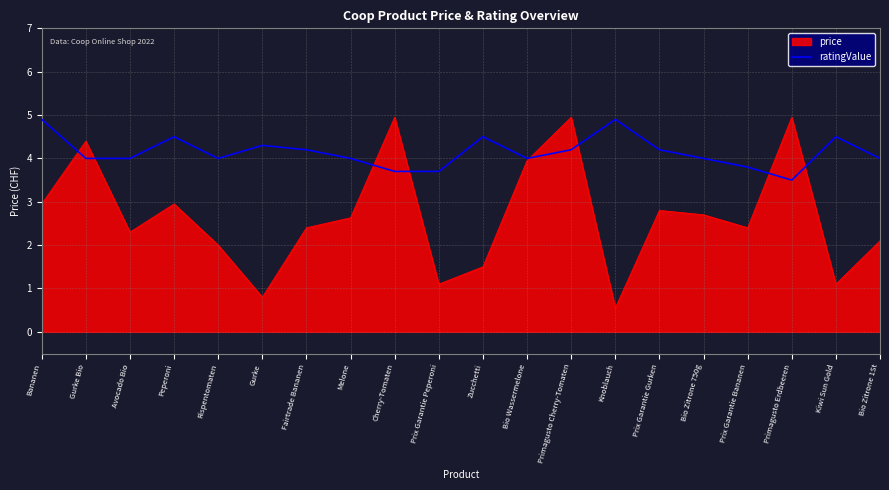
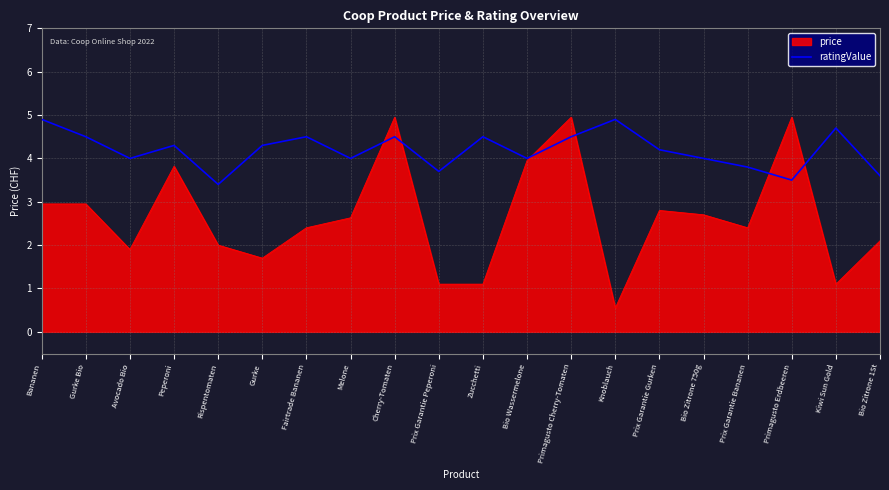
price, Gurke Bio: 4.4 -> 3.0
ratingValue, Gurke Bio: 4.0 -> 4.5
price, Avocado Bio: 2.3 -> 1.9
price, Peperoni: 3.0 -> 3.8
ratingValue, Peperoni: 4.5 -> 4.3
ratingValue, Rispentomaten: 4.0 -> 3.4
price, Gurke: 0.8 -> 1.7
ratingValue, Fairtrade Bananen: 4.2 -> 4.5
ratingValue, Cherry-Tomaten: 3.7 -> 4.5
price, Zucchetti: 1.5 -> 1.1
ratingValue, Primagusto Cherry-Tomaten: 4.2 -> 4.5
ratingValue, Kiwi Sun Gold: 4.5 -> 4.7
ratingValue, Bio Zitrone 1St: 4.0 -> 3.6
